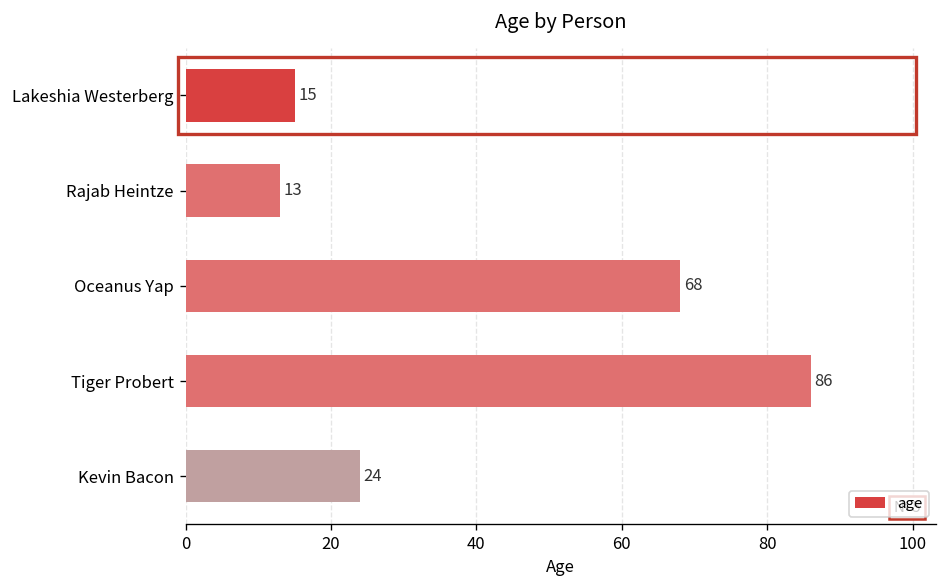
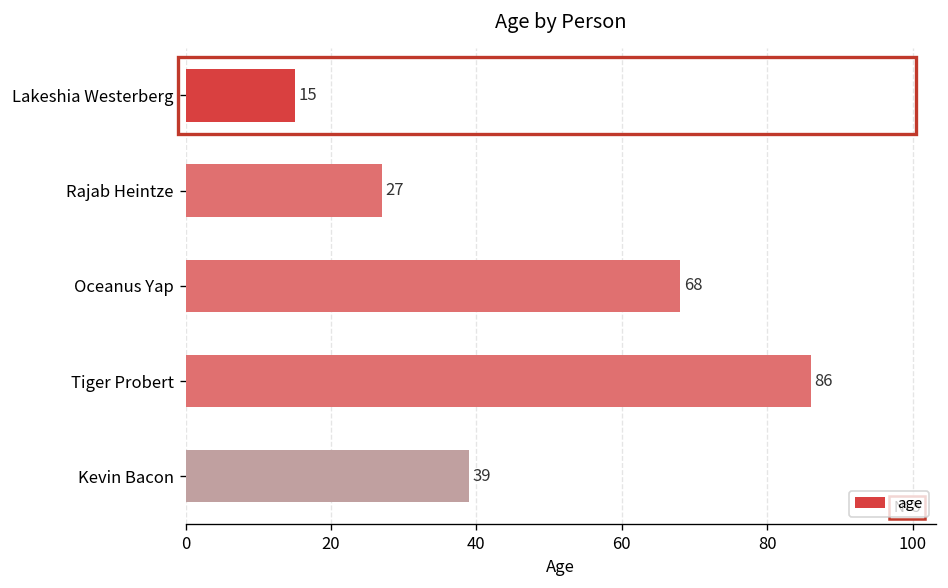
Rajab Heintze: 13 -> 27
Kevin Bacon: 24 -> 39
